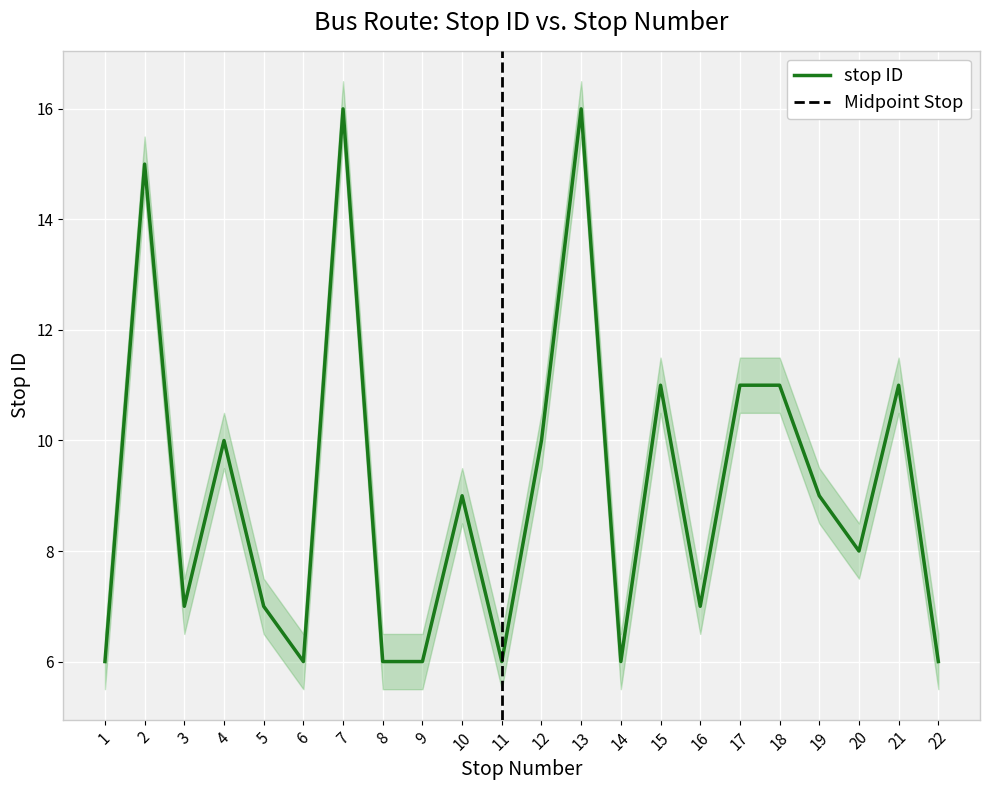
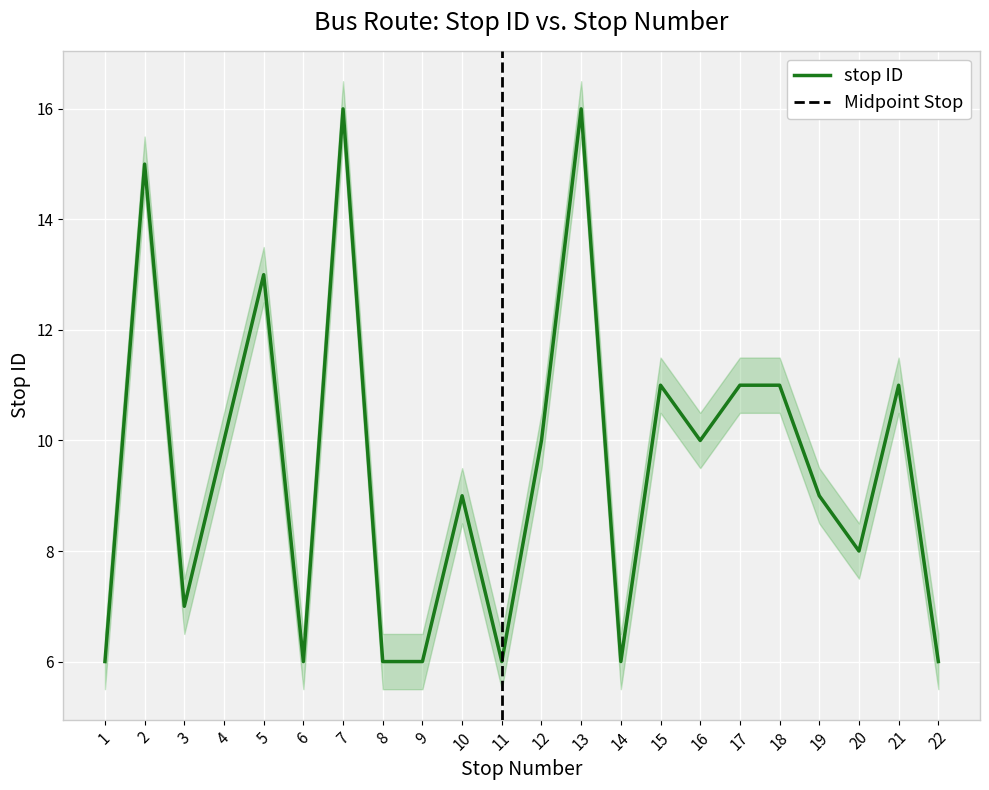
stop ID, 5: 7 -> 13
stop ID, 16: 7 -> 10
